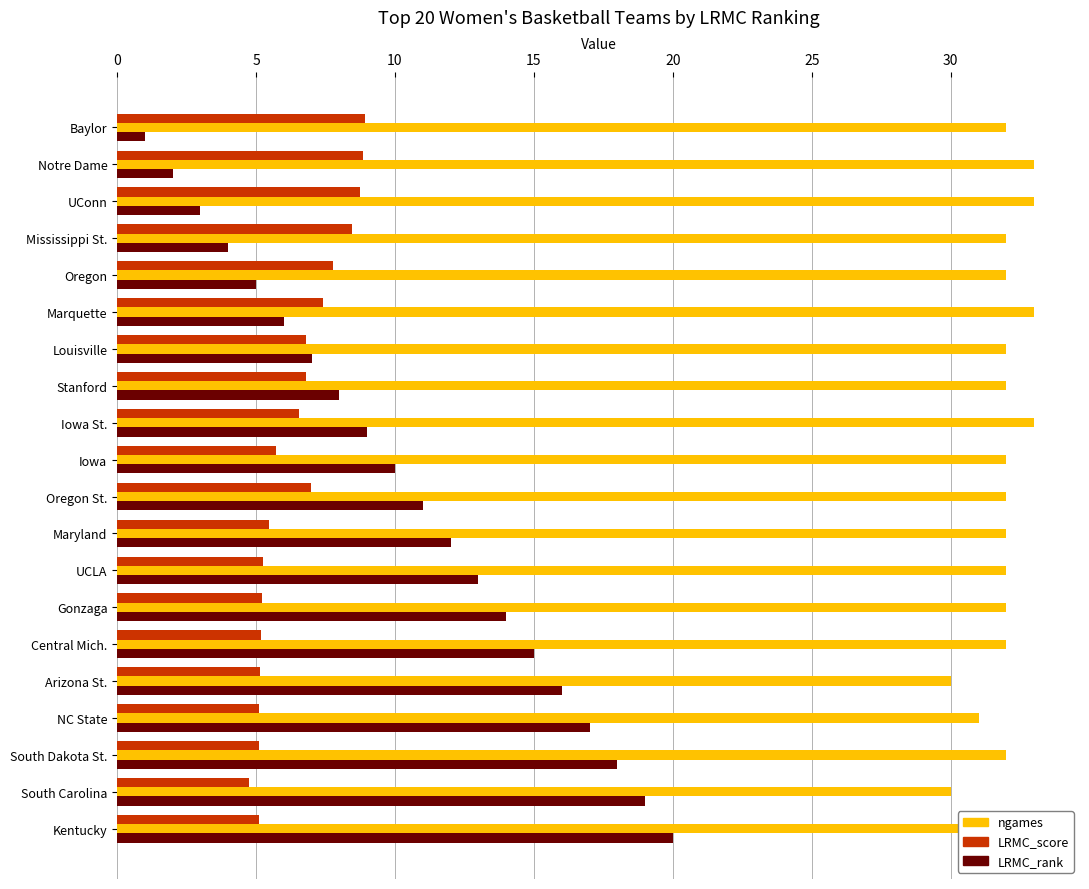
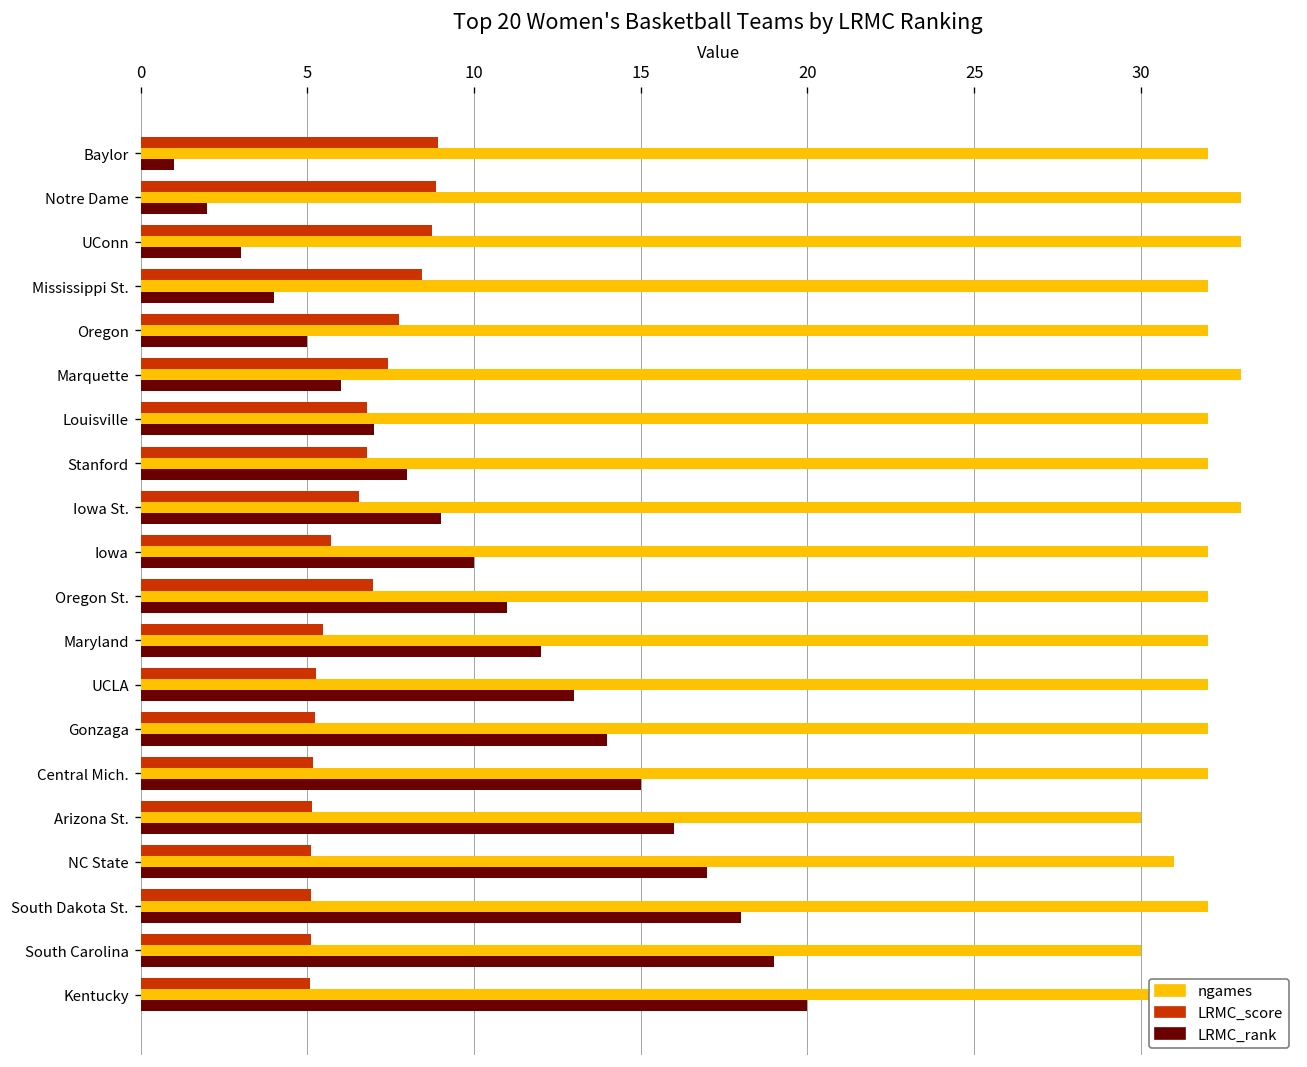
LRMC_score, South Carolina: 4.7 -> 5.1
